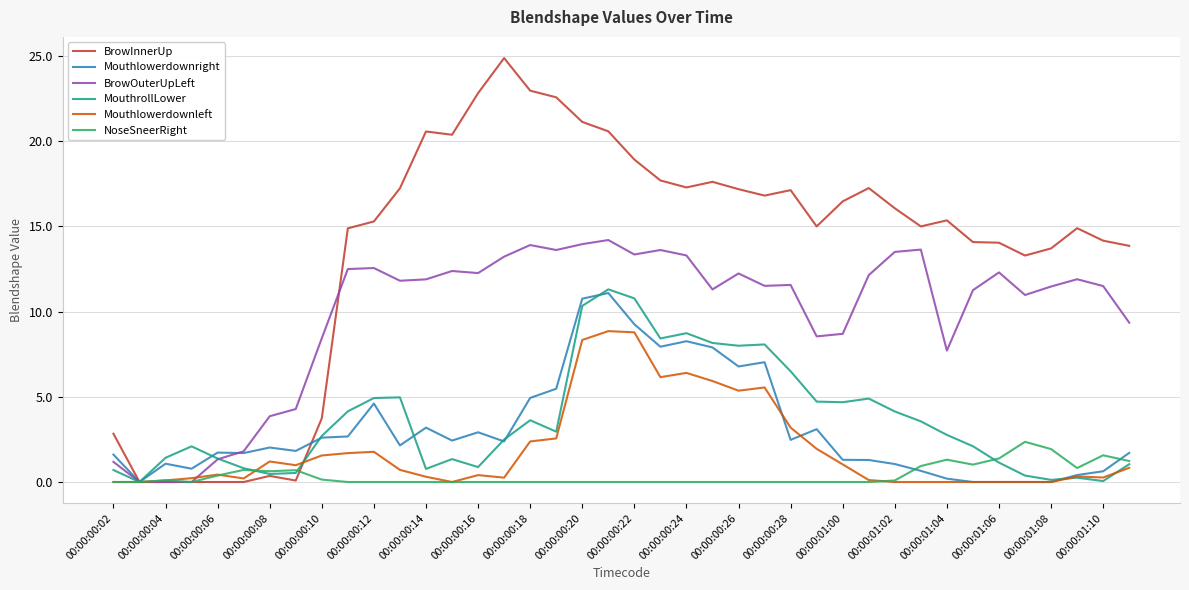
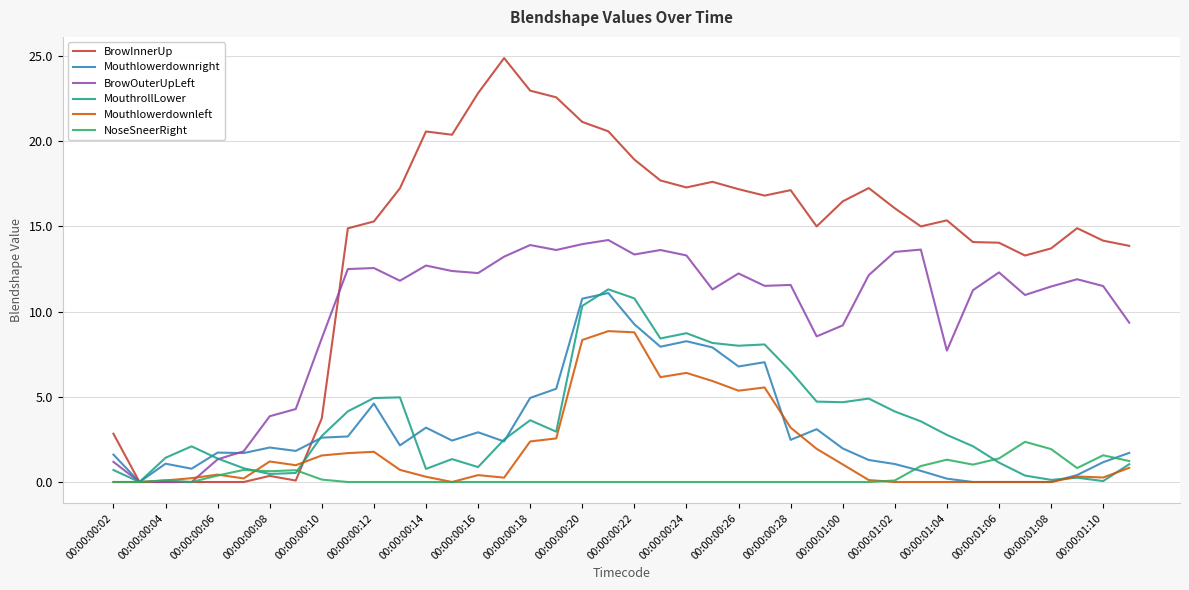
BrowOuterUpLeft, 00:00:00:14: 11.9 -> 12.7
Mouthlowerdownright, 00:00:01:00: 1.3 -> 2.0
BrowOuterUpLeft, 00:00:01:00: 8.7 -> 9.2
Mouthlowerdownright, 00:00:01:10: 0.6 -> 1.2
